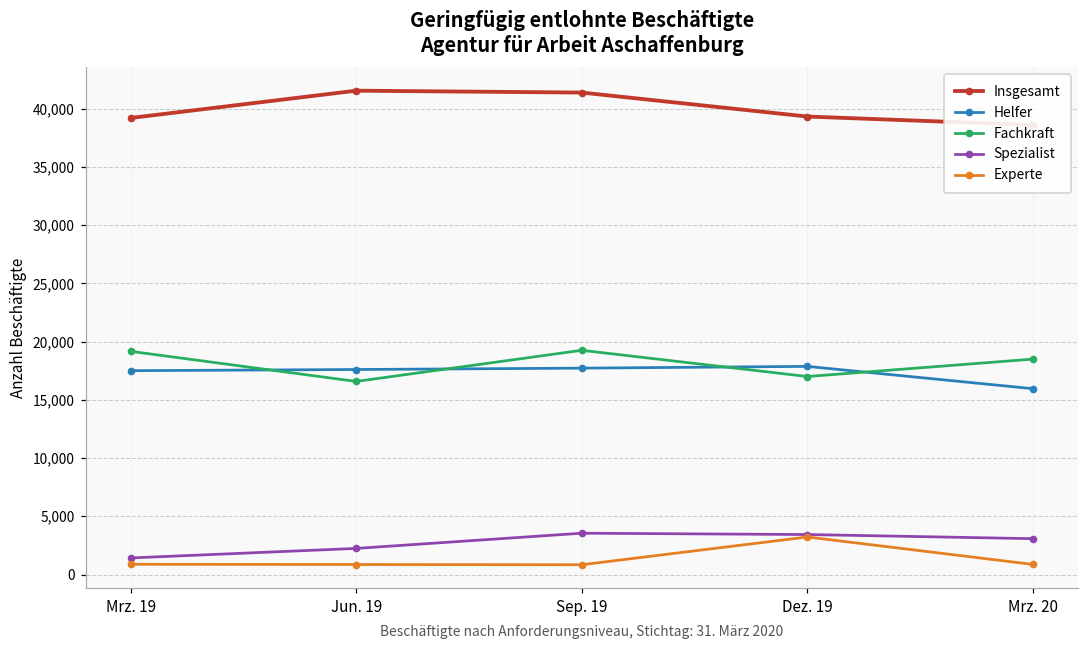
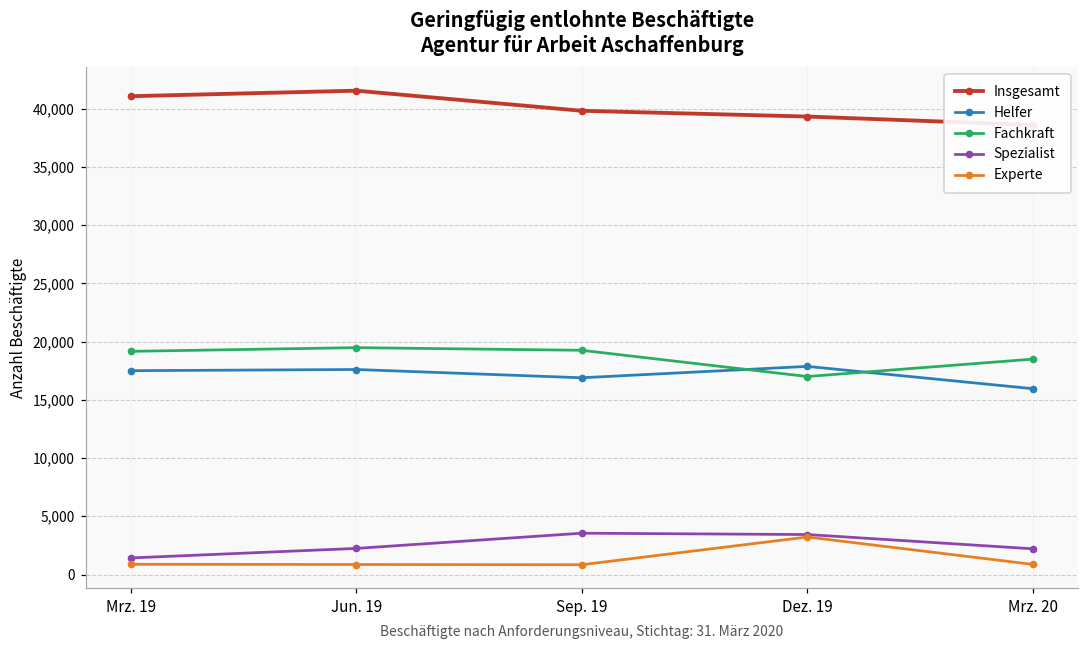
Insgesamt, Mrz. 19: 39,200 -> 41,100
Fachkraft, Jun. 19: 16,600 -> 19,500
Insgesamt, Sep. 19: 41,400 -> 39,800
Helfer, Sep. 19: 17,700 -> 16,900
Spezialist, Mrz. 20: 3,100 -> 2,200
